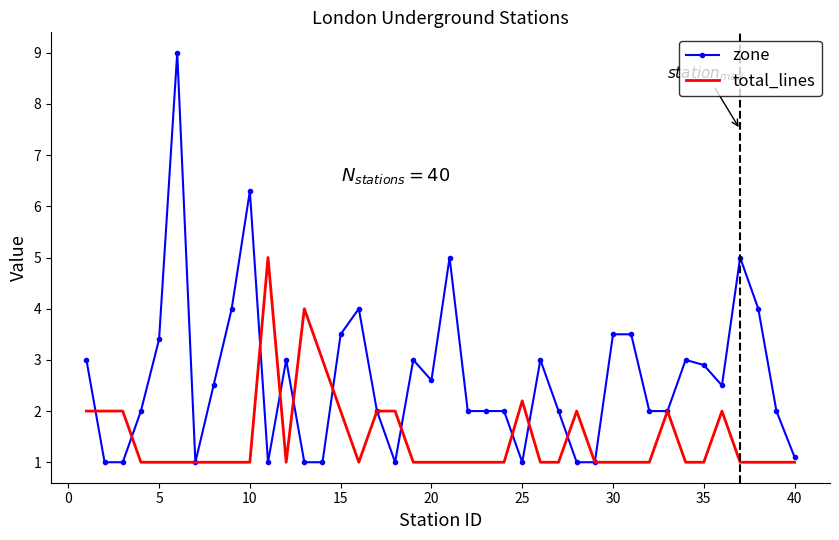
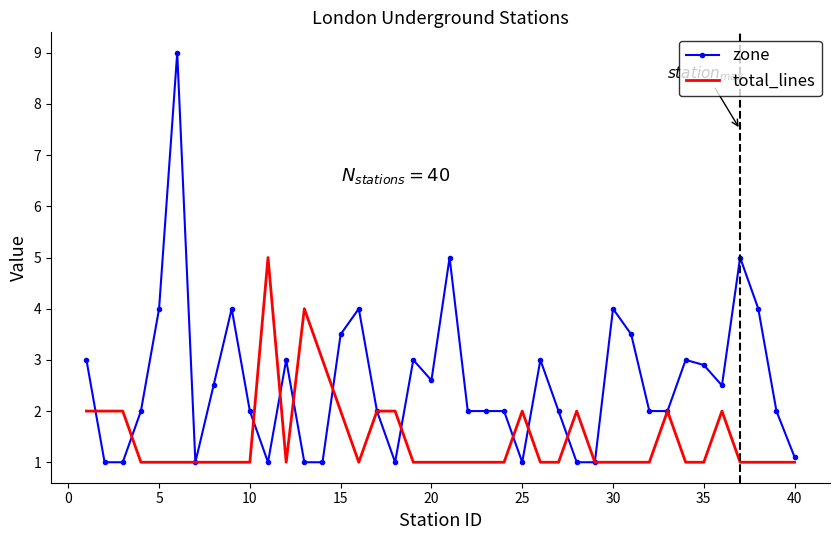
zone, 5: 3.4 -> 4.0
zone, 10: 6.3 -> 2.0
total_lines, 25: 2.2 -> 2.0
zone, 30: 3.5 -> 4.0
